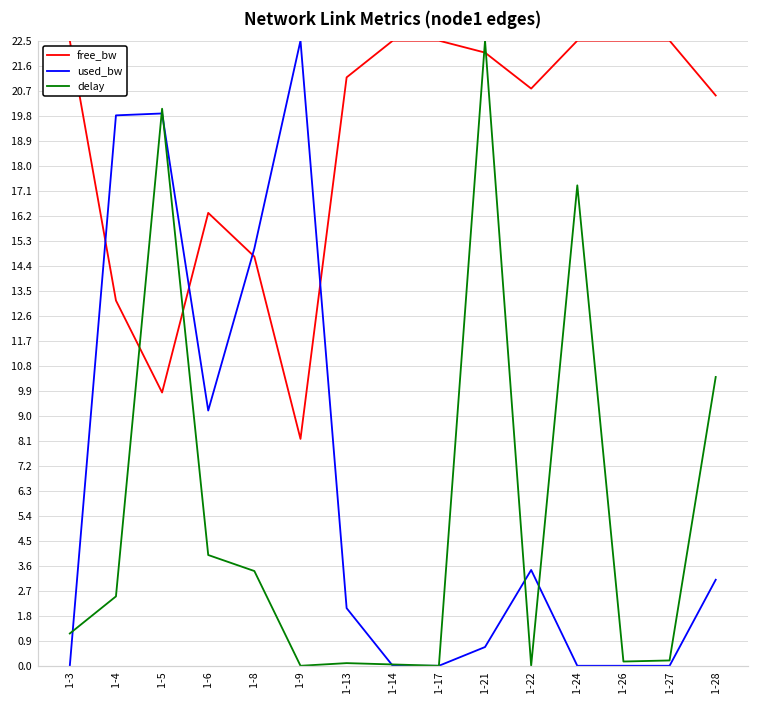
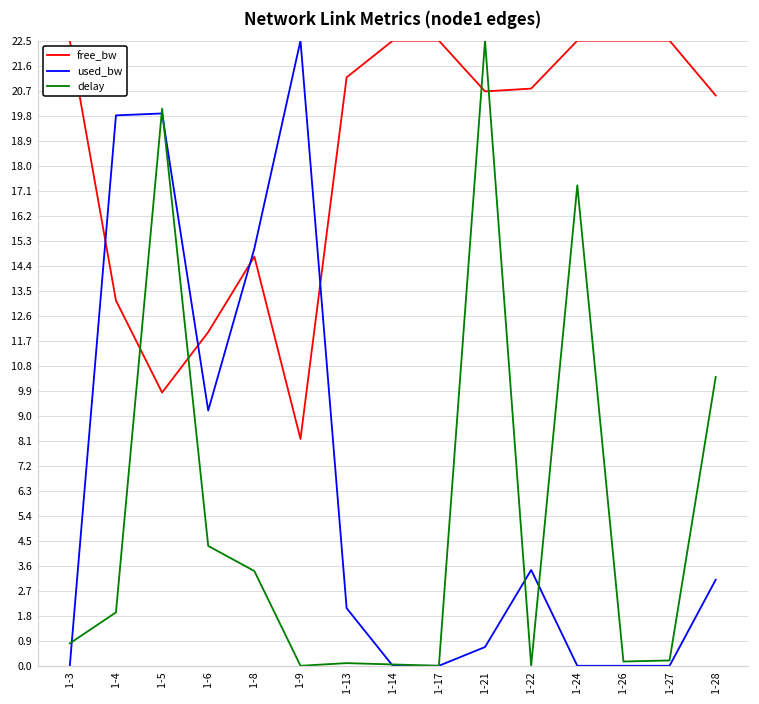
delay, 1-3: 1.2 -> 0.8
delay, 1-4: 2.5 -> 1.9
free_bw, 1-6: 16.3 -> 12.0
delay, 1-6: 4.0 -> 4.3
free_bw, 1-21: 22.1 -> 20.7
